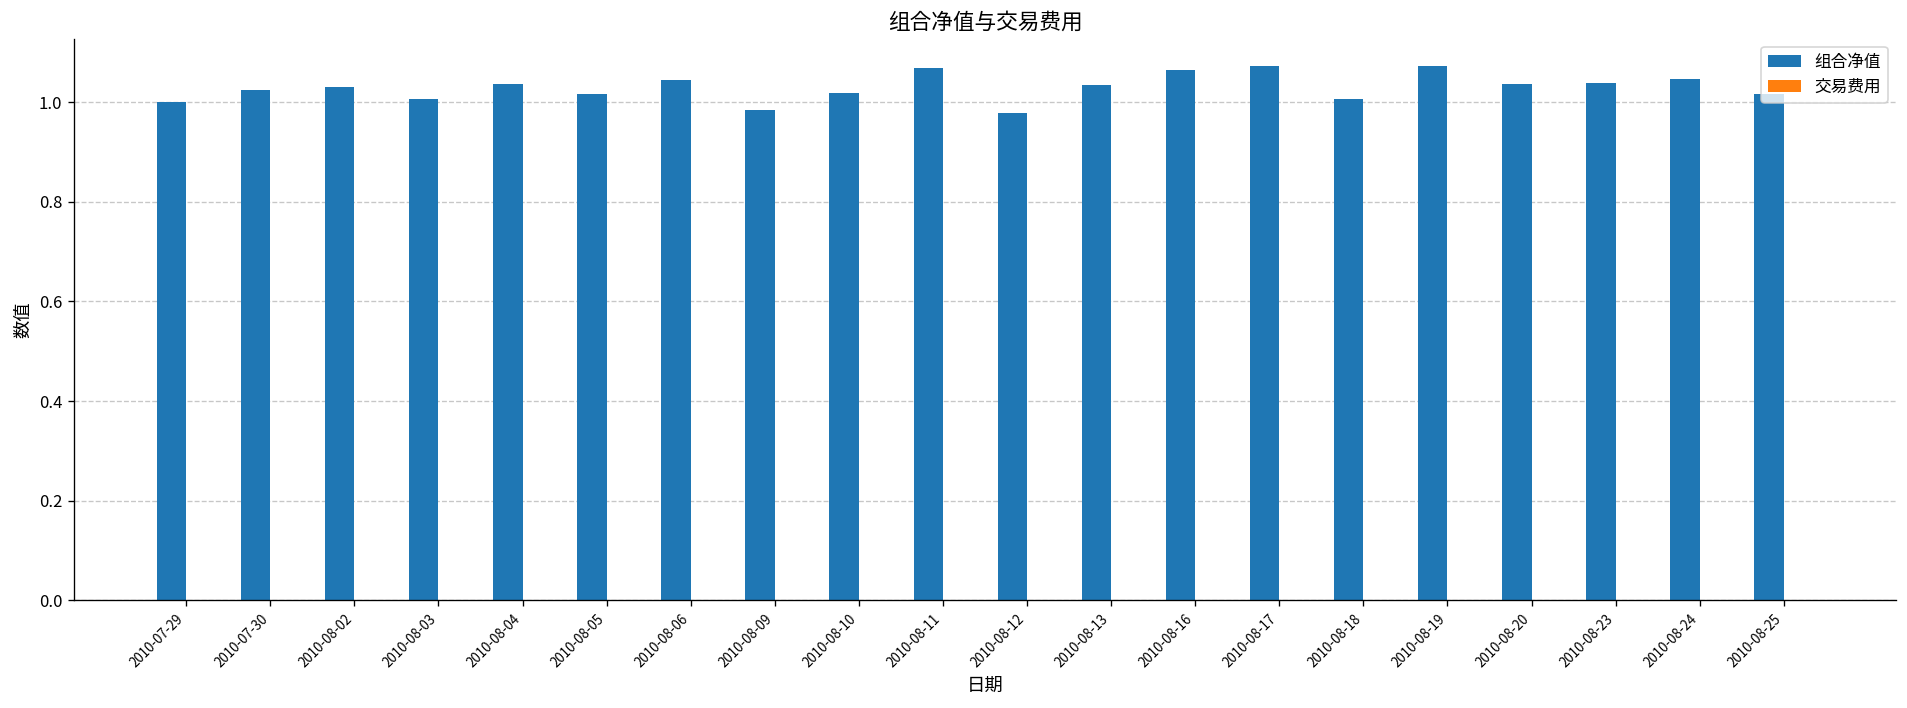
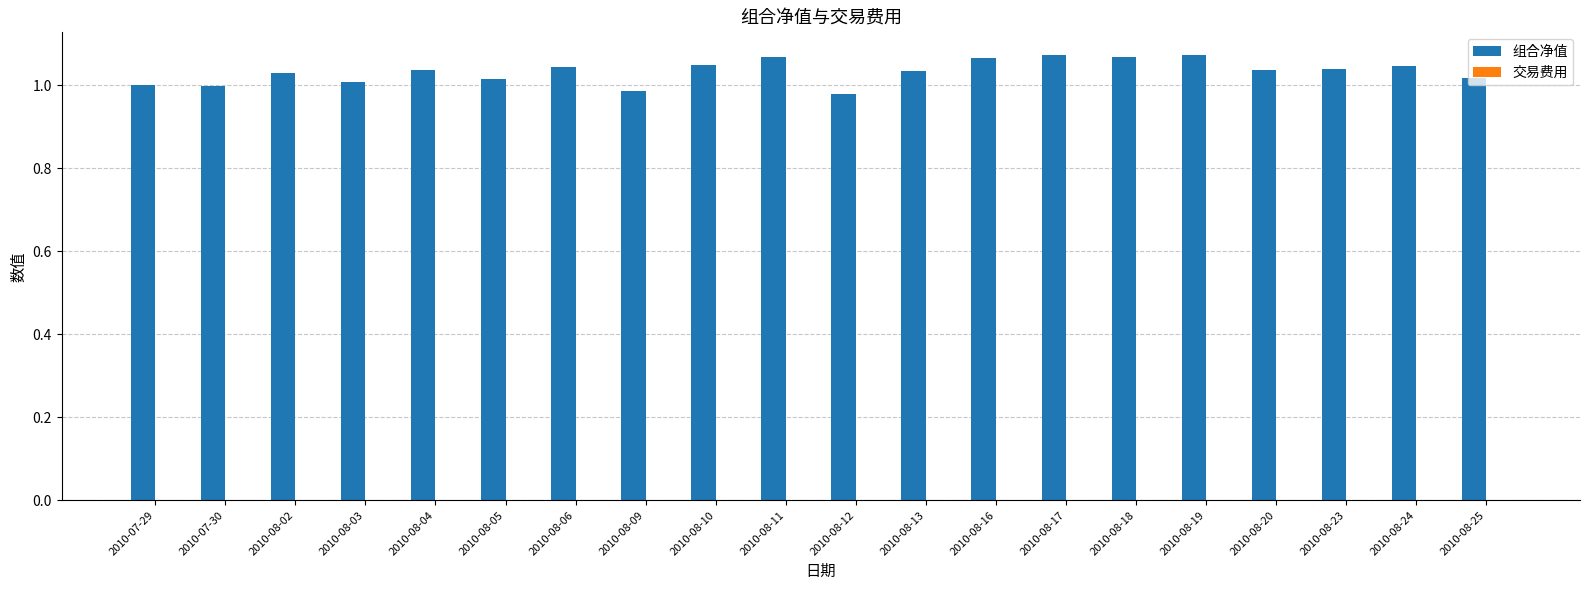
组合净值, 2010-07-30: 1.02 -> 1.00
组合净值, 2010-08-10: 1.02 -> 1.05
组合净值, 2010-08-18: 1.01 -> 1.07
